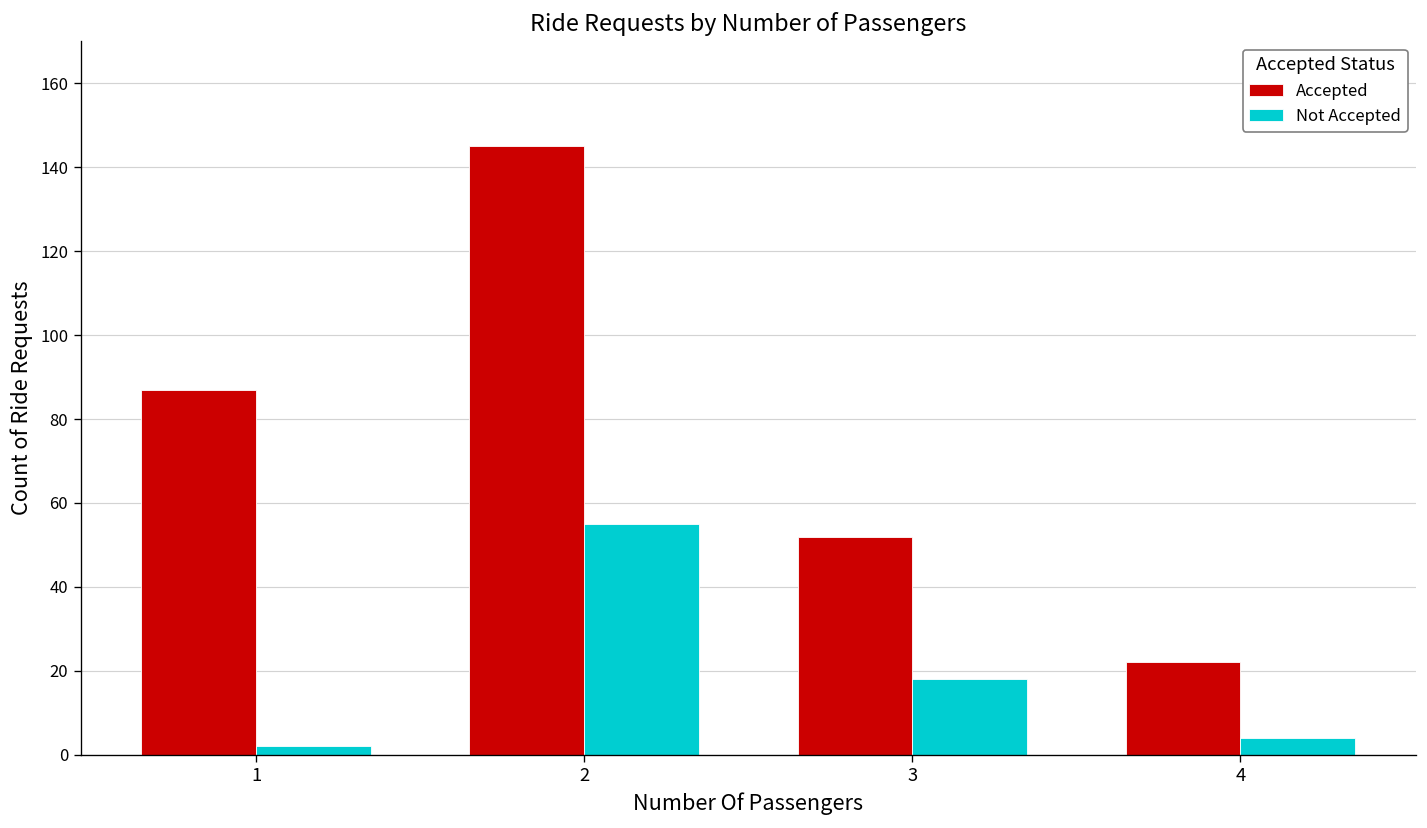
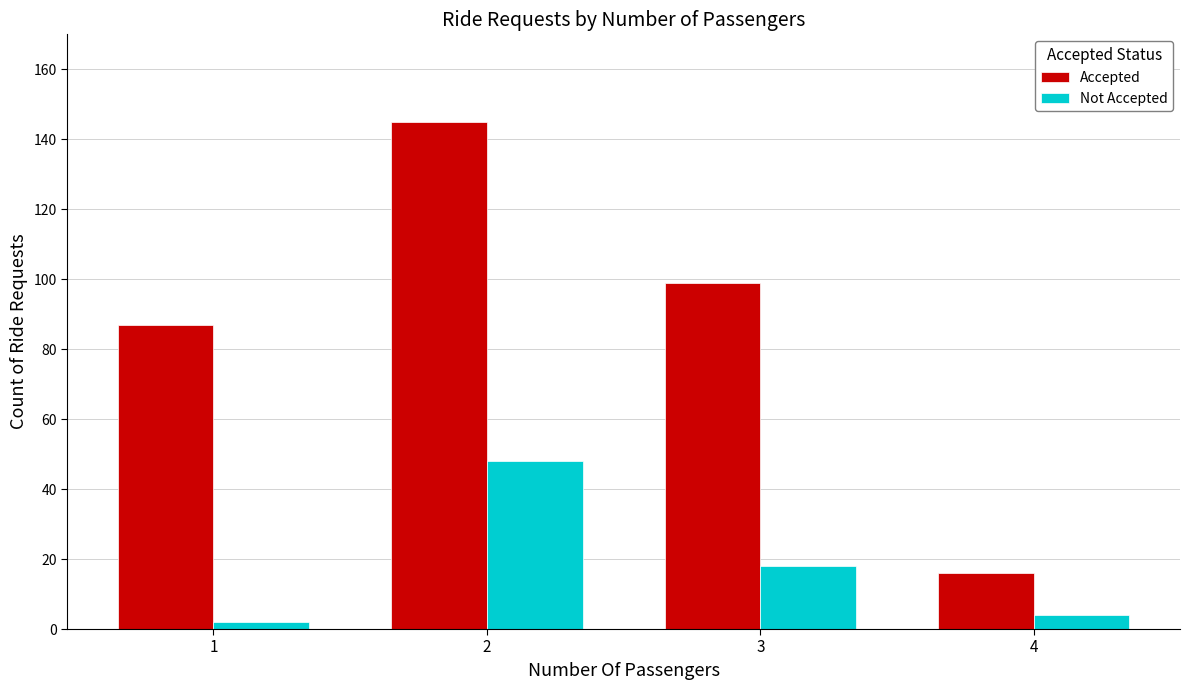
Not Accepted, 2: 55 -> 48
Accepted, 3: 52 -> 99
Accepted, 4: 22 -> 16
